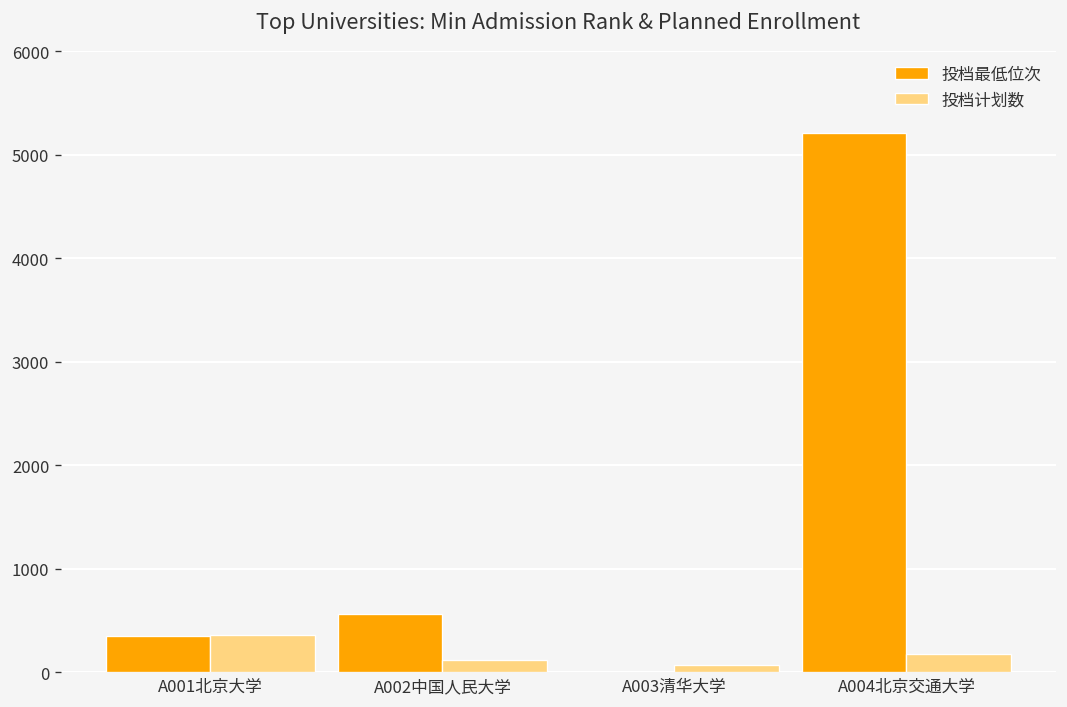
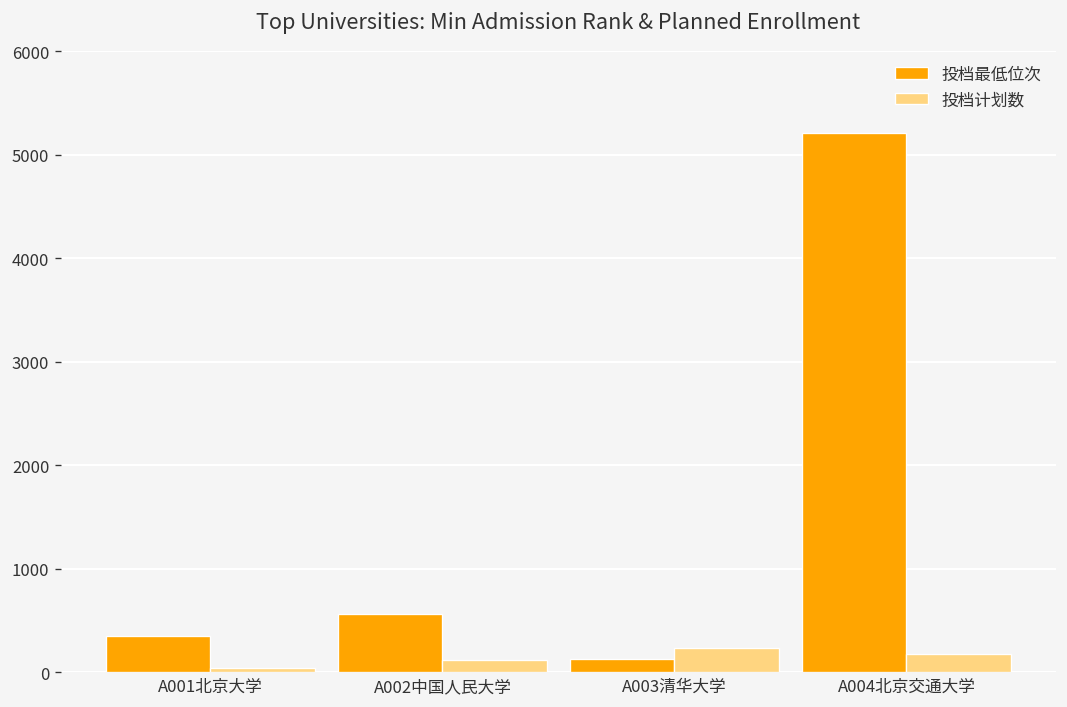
投档计划数, A001北京大学: 400 -> 0
投档最低位次, A003清华大学: 0 -> 100
投档计划数, A003清华大学: 100 -> 200
